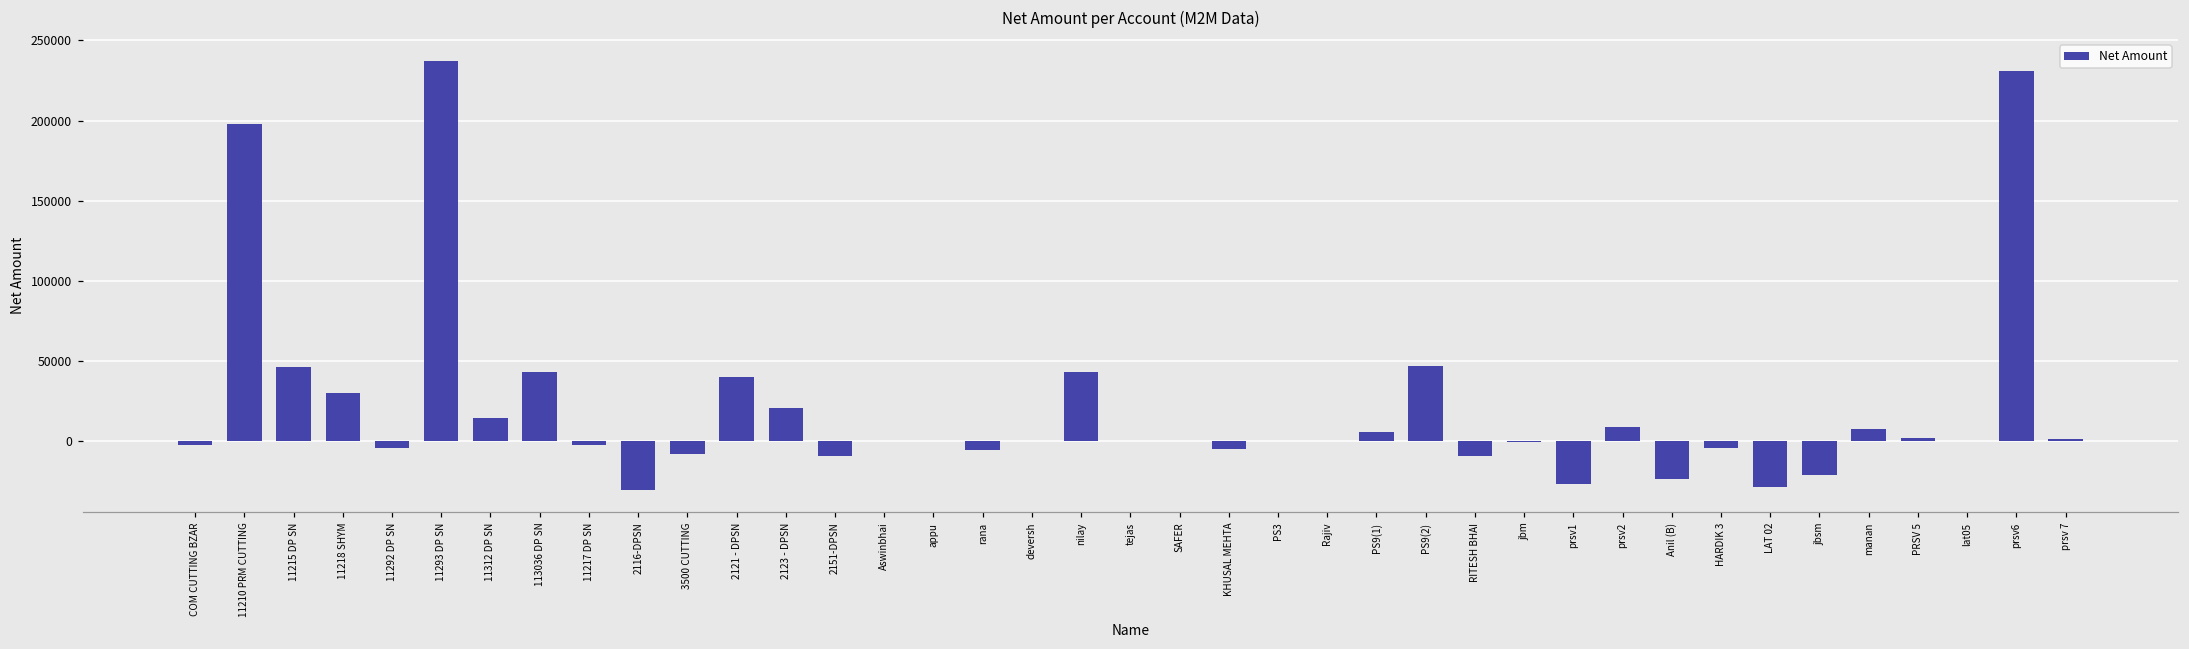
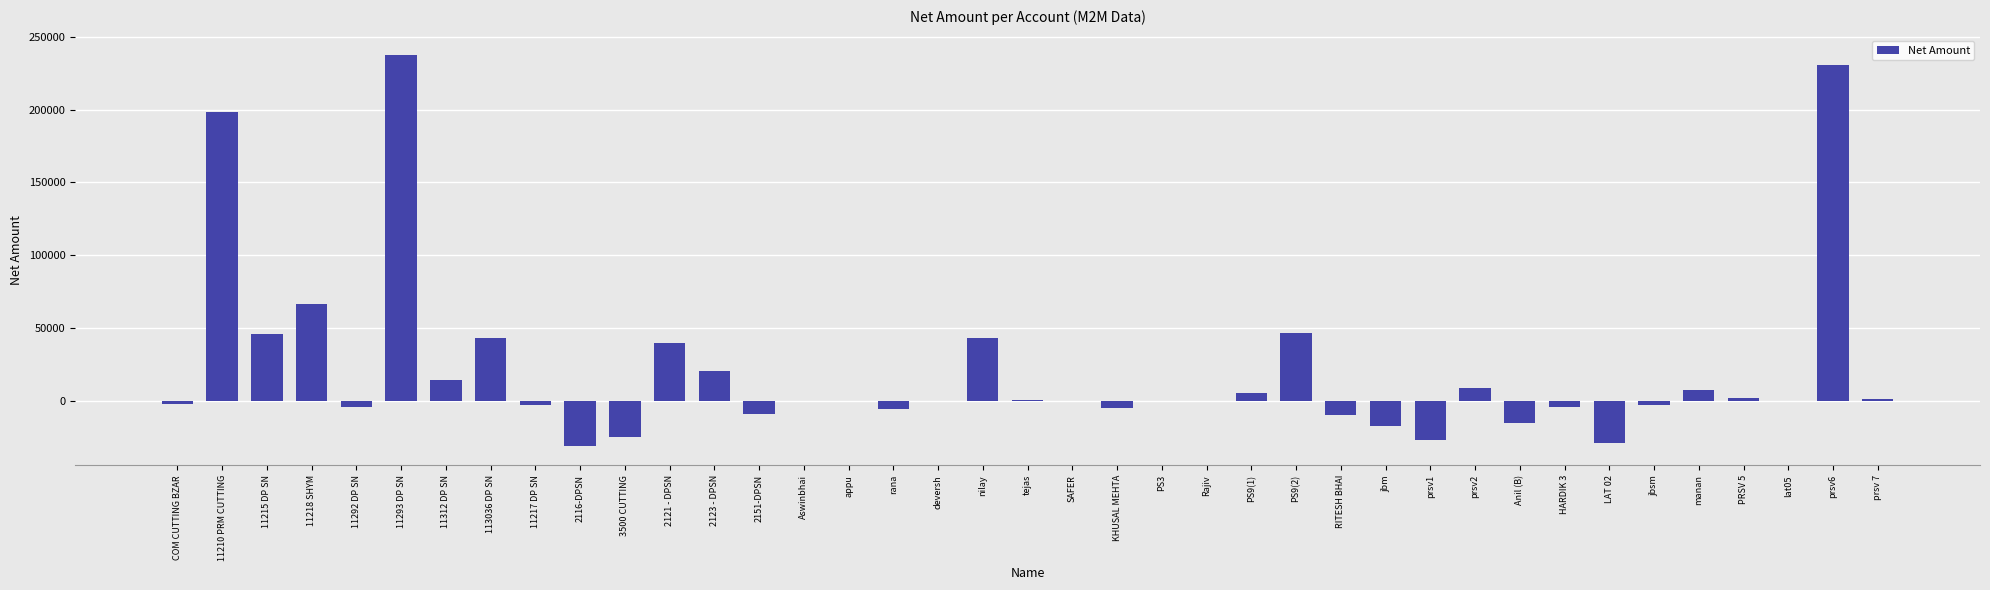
11218 SHYM: 30000 -> 67000
3500 CUTTING: -8000 -> -24000
jbm: 0 -> -17000
Anil (B): -23000 -> -15000
jbsm: -21000 -> -2000
